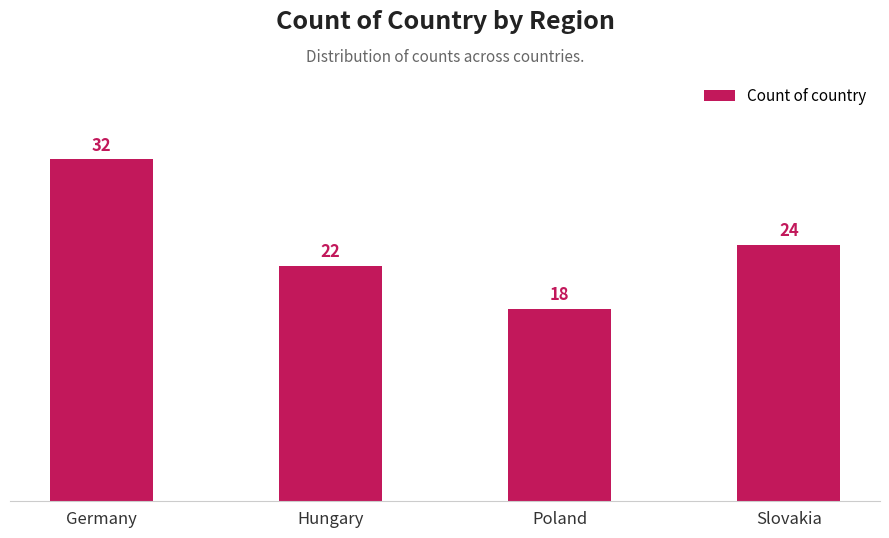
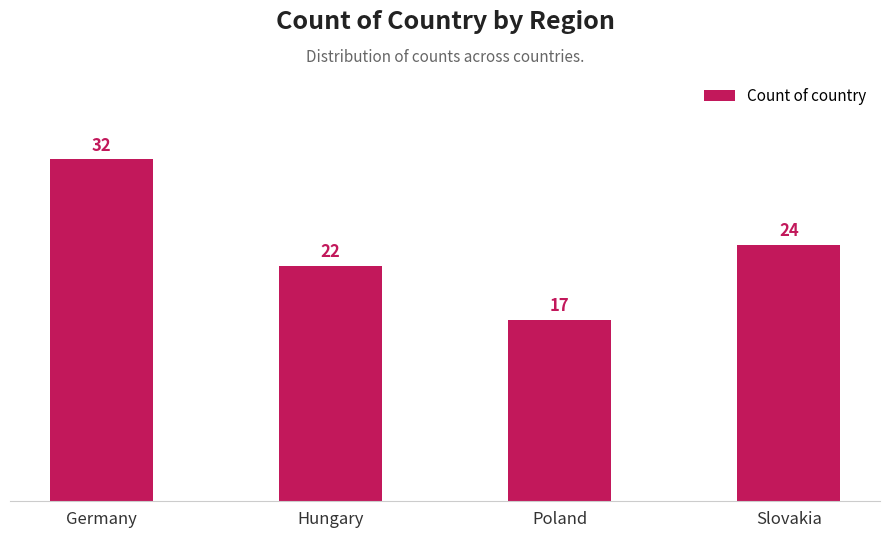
Poland: 18 -> 17
